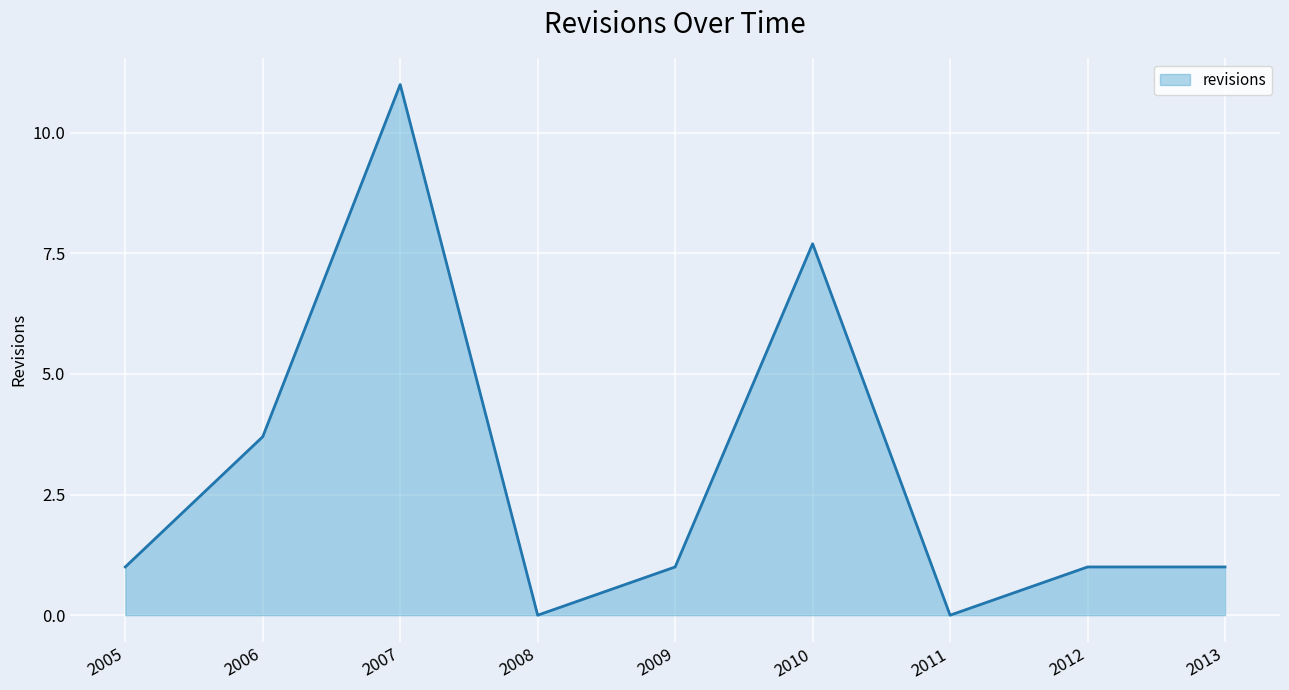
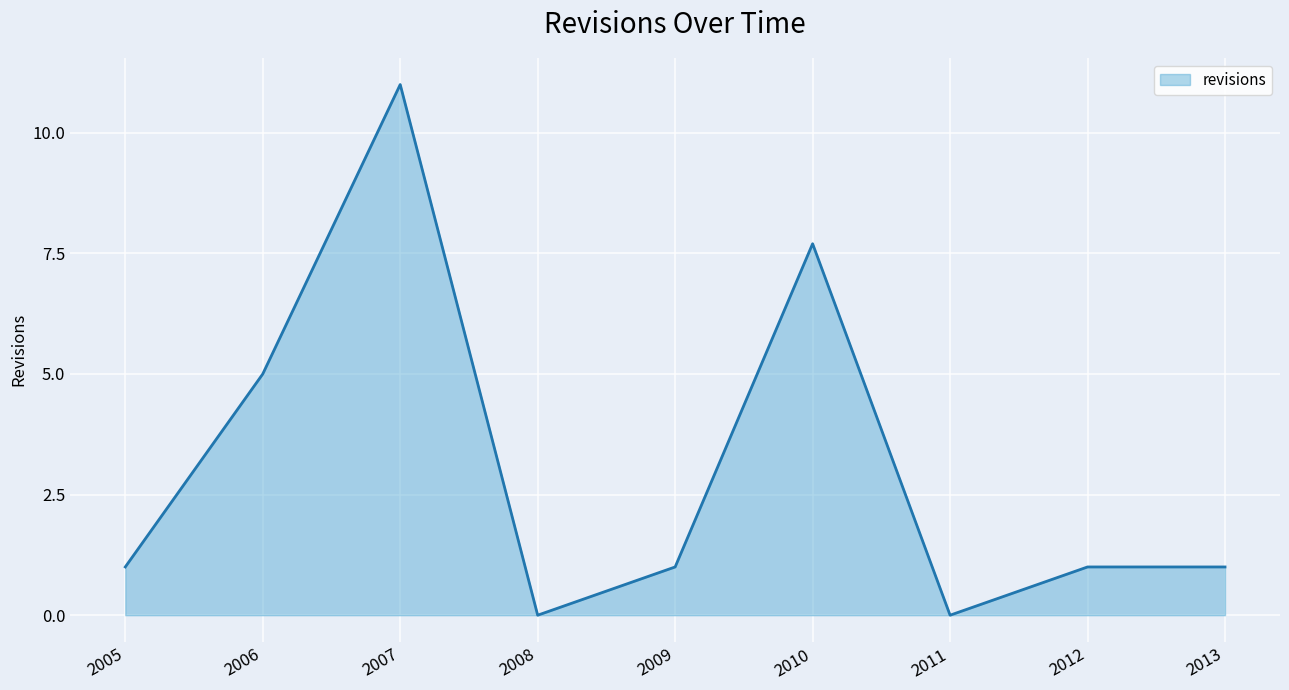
2006: 3.7 -> 5.0
